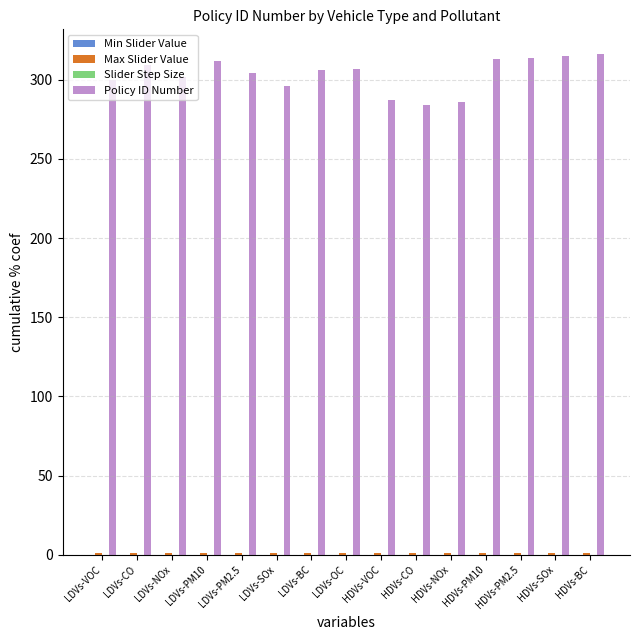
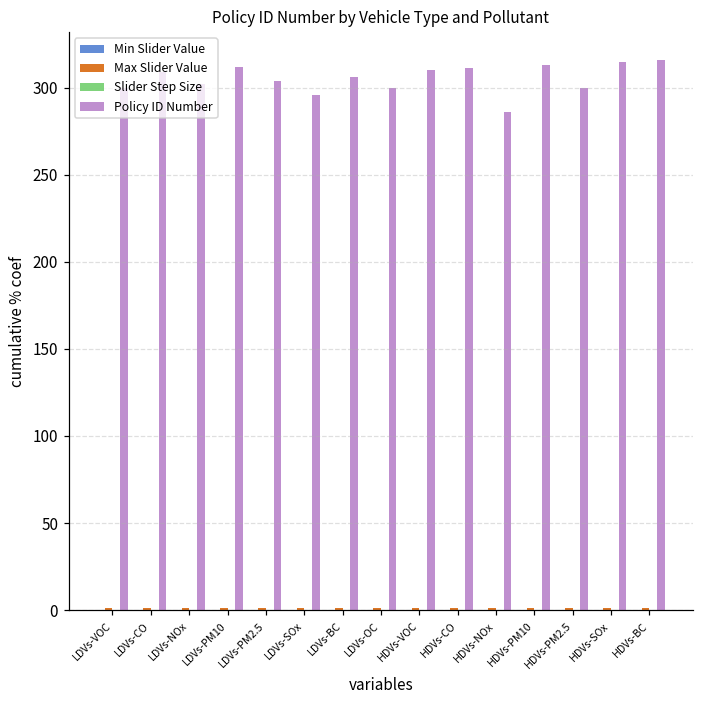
Policy ID Number, LDVs-OC: 307 -> 300
Policy ID Number, HDVs-VOC: 287 -> 310
Policy ID Number, HDVs-CO: 284 -> 311
Policy ID Number, HDVs-PM2.5: 314 -> 300
